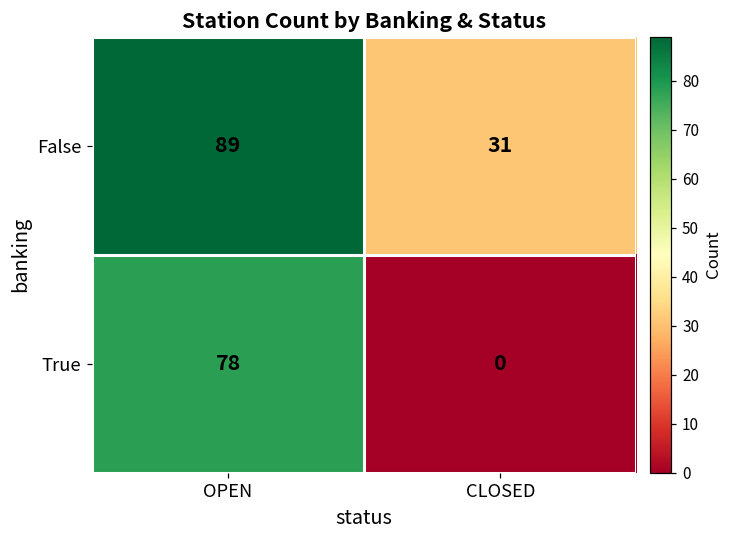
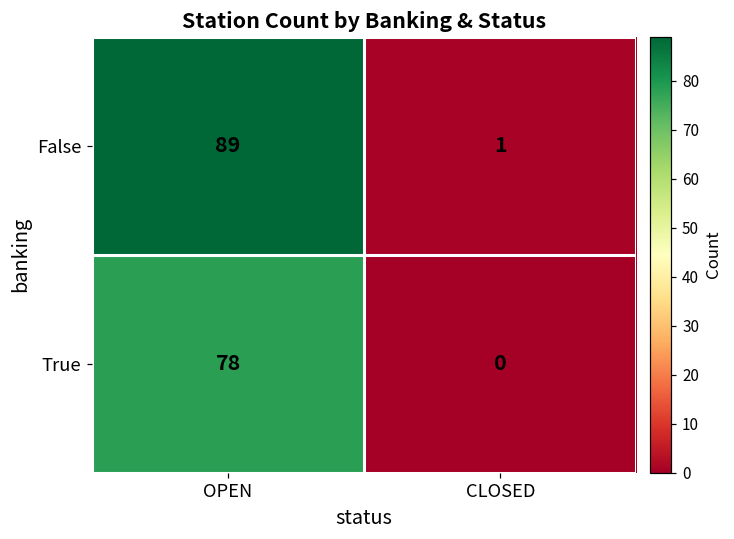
False, CLOSED: 31 -> 1
